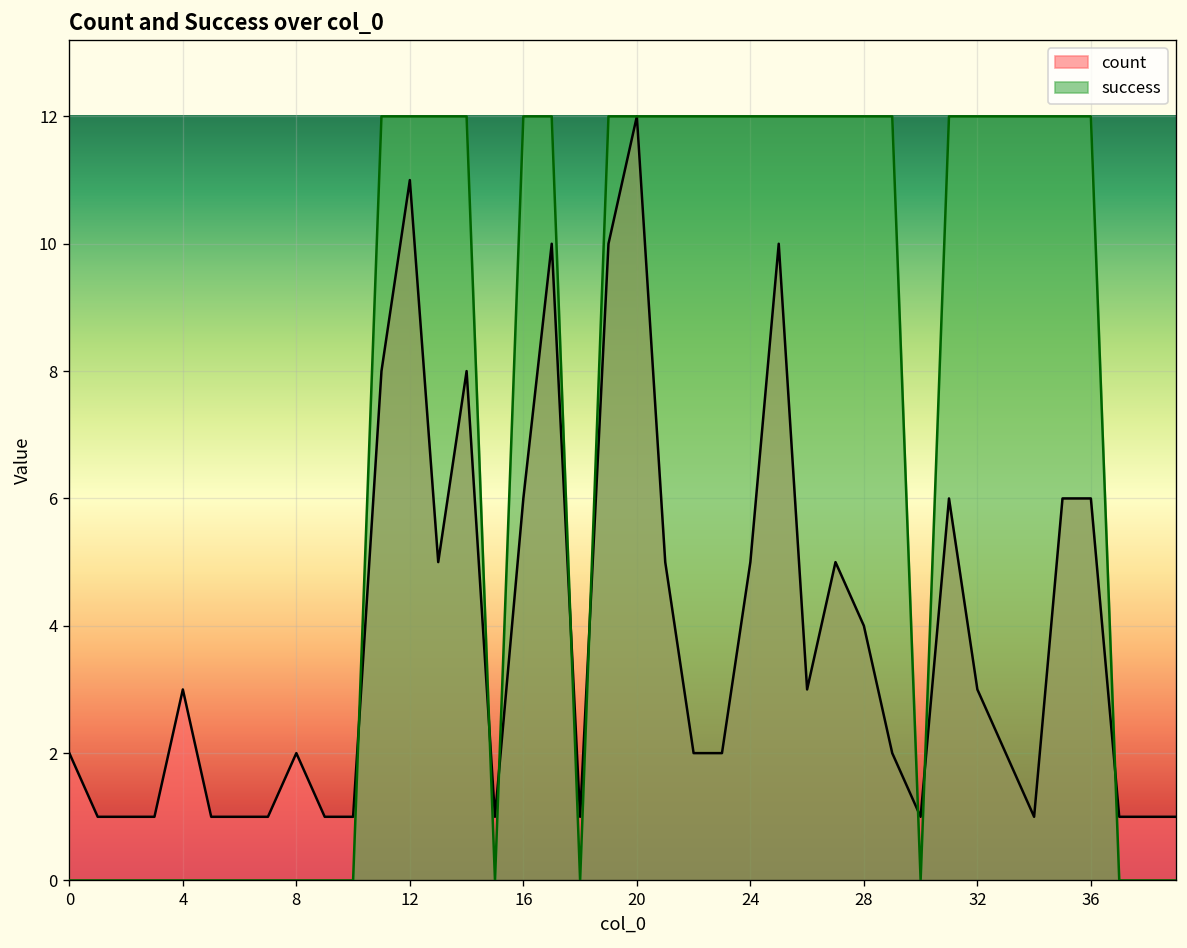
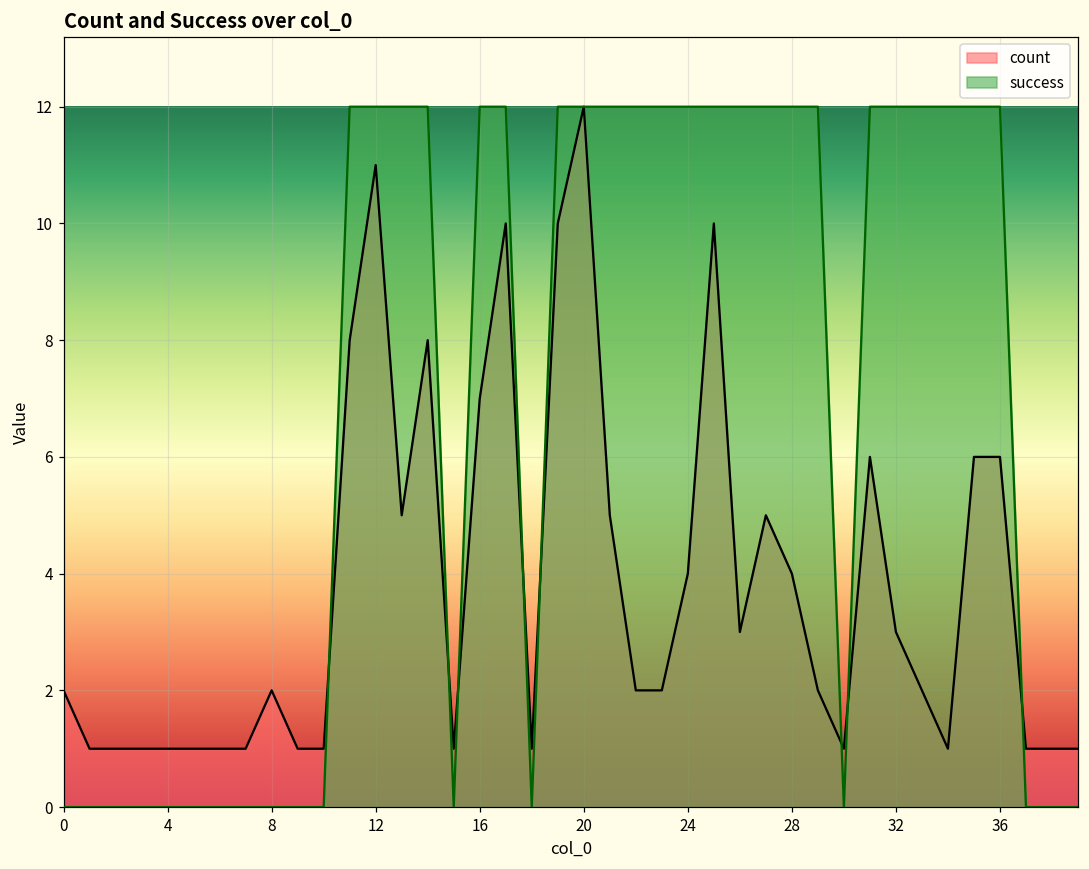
count, 4: 3 -> 1
count, 16: 6 -> 7
count, 24: 5 -> 4
